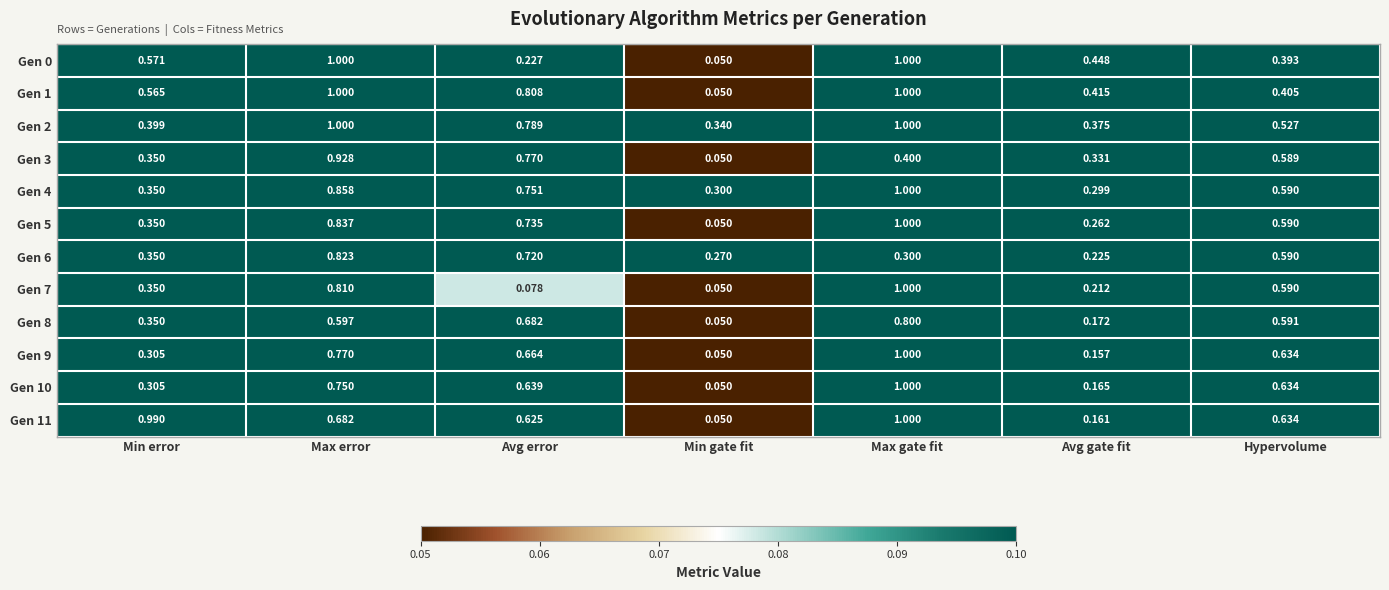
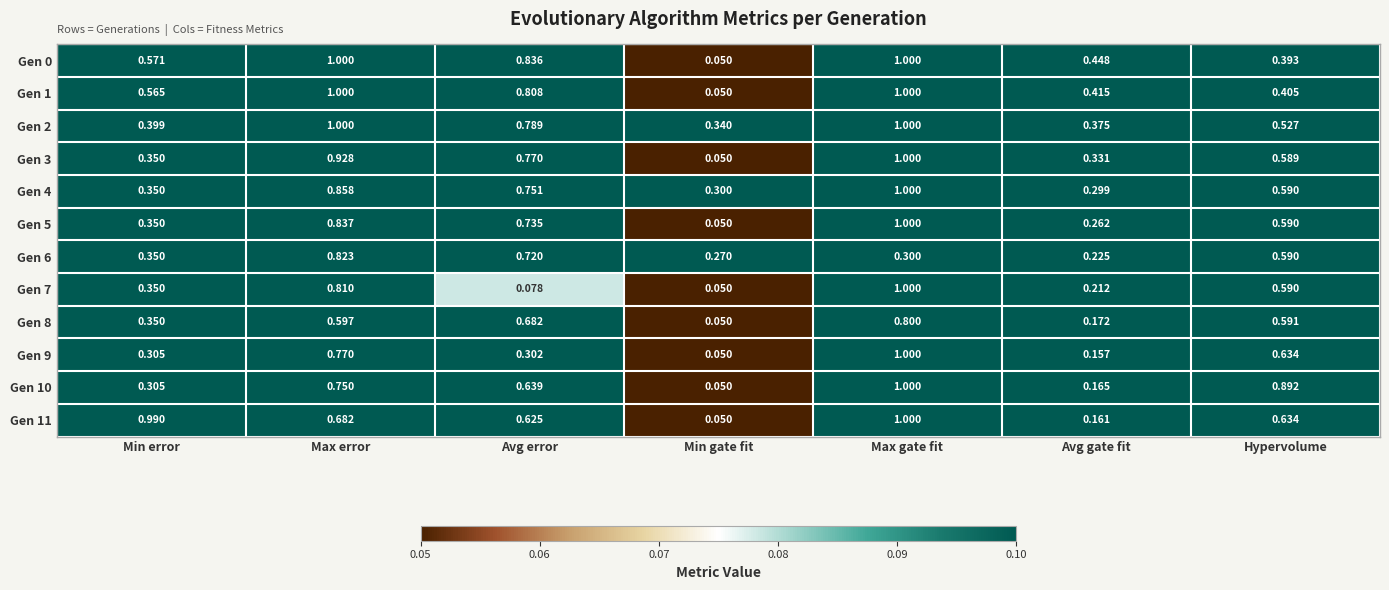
Gen 0, Avg error: 0.227 -> 0.836
Gen 3, Max gate fit: 0.400 -> 1.000
Gen 9, Avg error: 0.664 -> 0.302
Gen 10, Hypervolume: 0.634 -> 0.892
